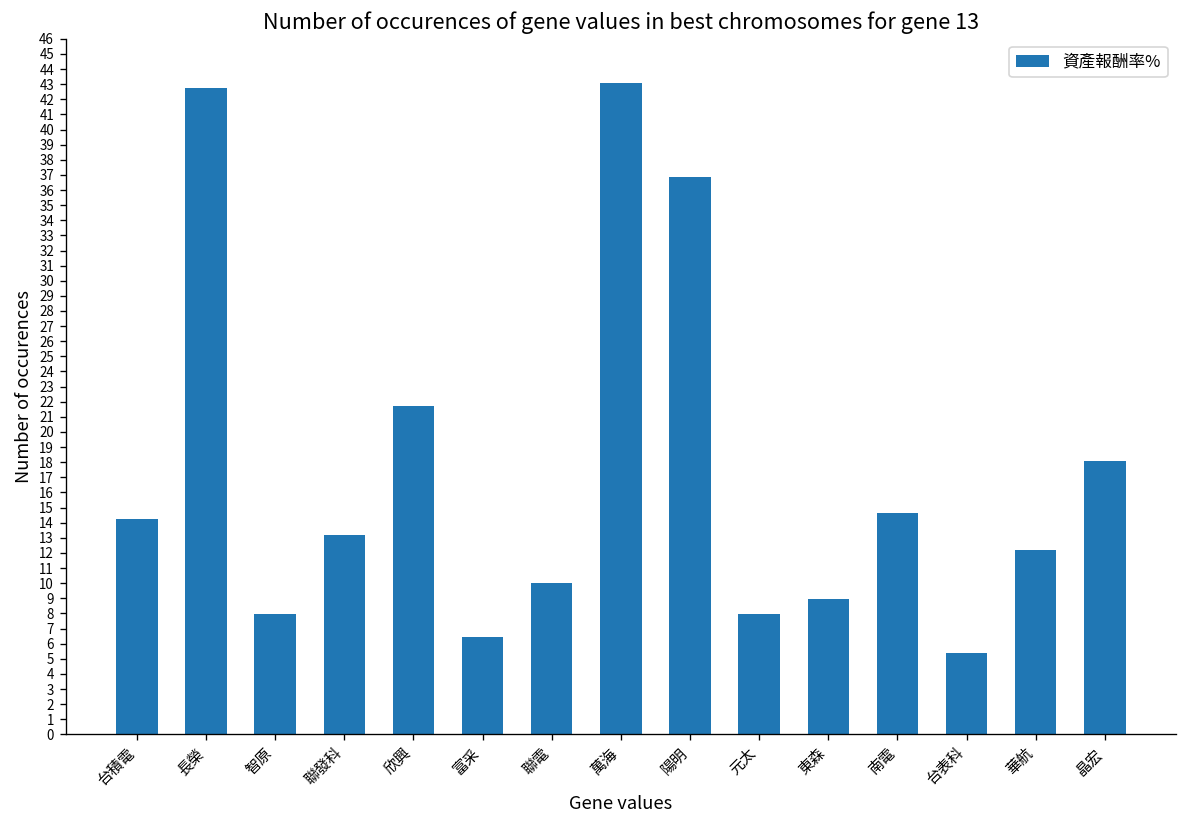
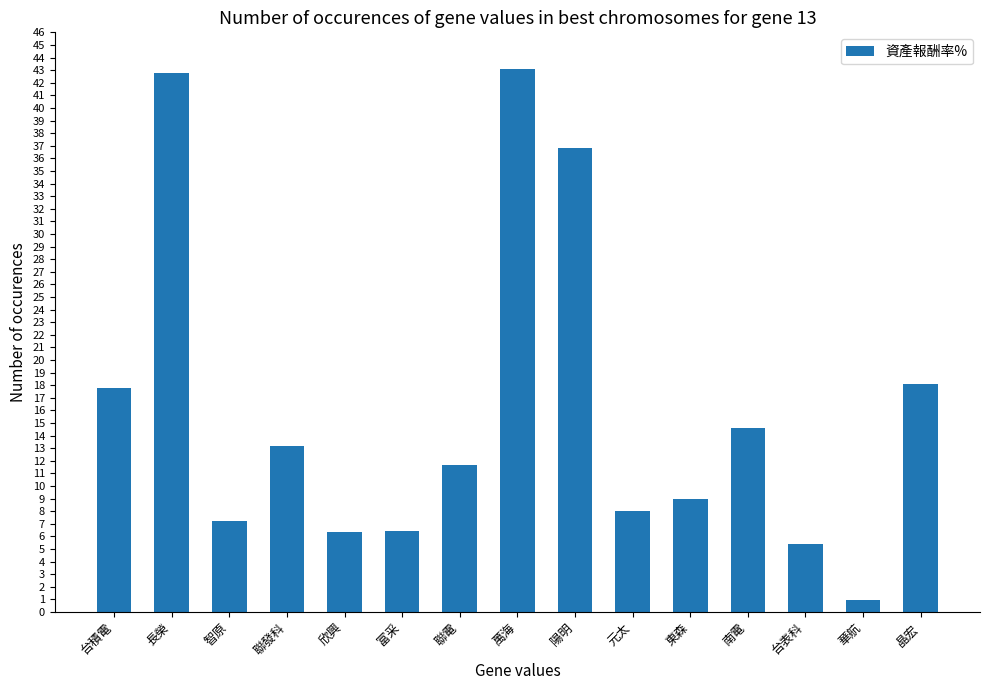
台積電: 14.2 -> 17.8
智原: 8.0 -> 7.3
欣興: 21.7 -> 6.3
聯電: 10.0 -> 11.7
華航: 12.2 -> 0.9
